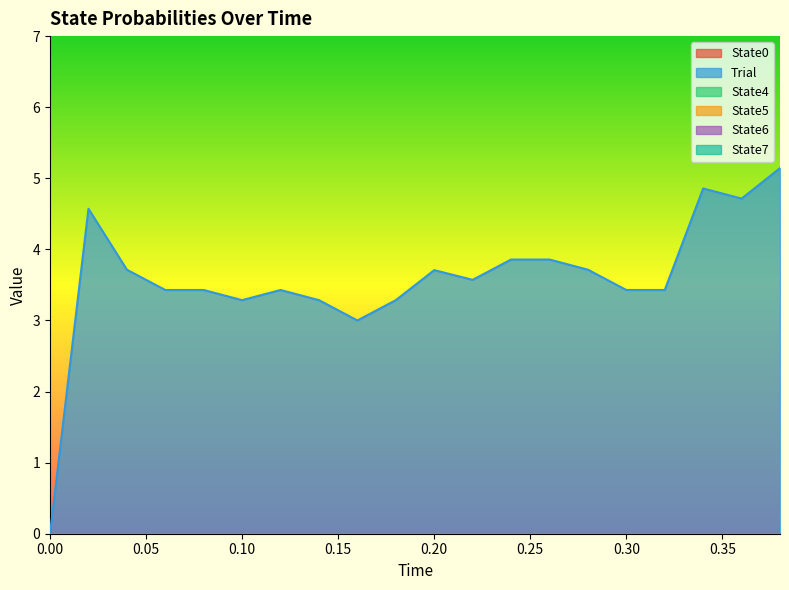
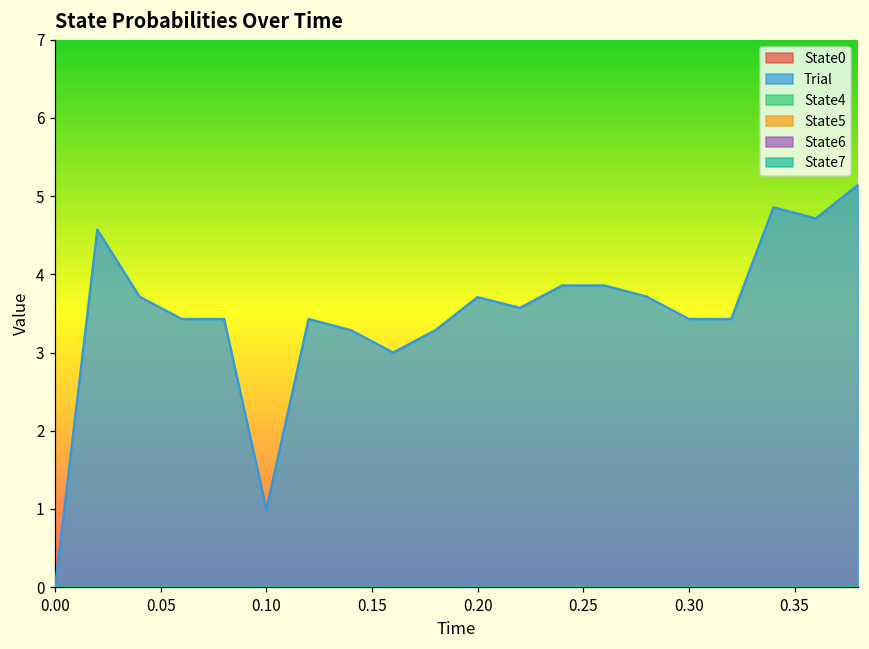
Trial, 0.10: 3.3 -> 1.0
